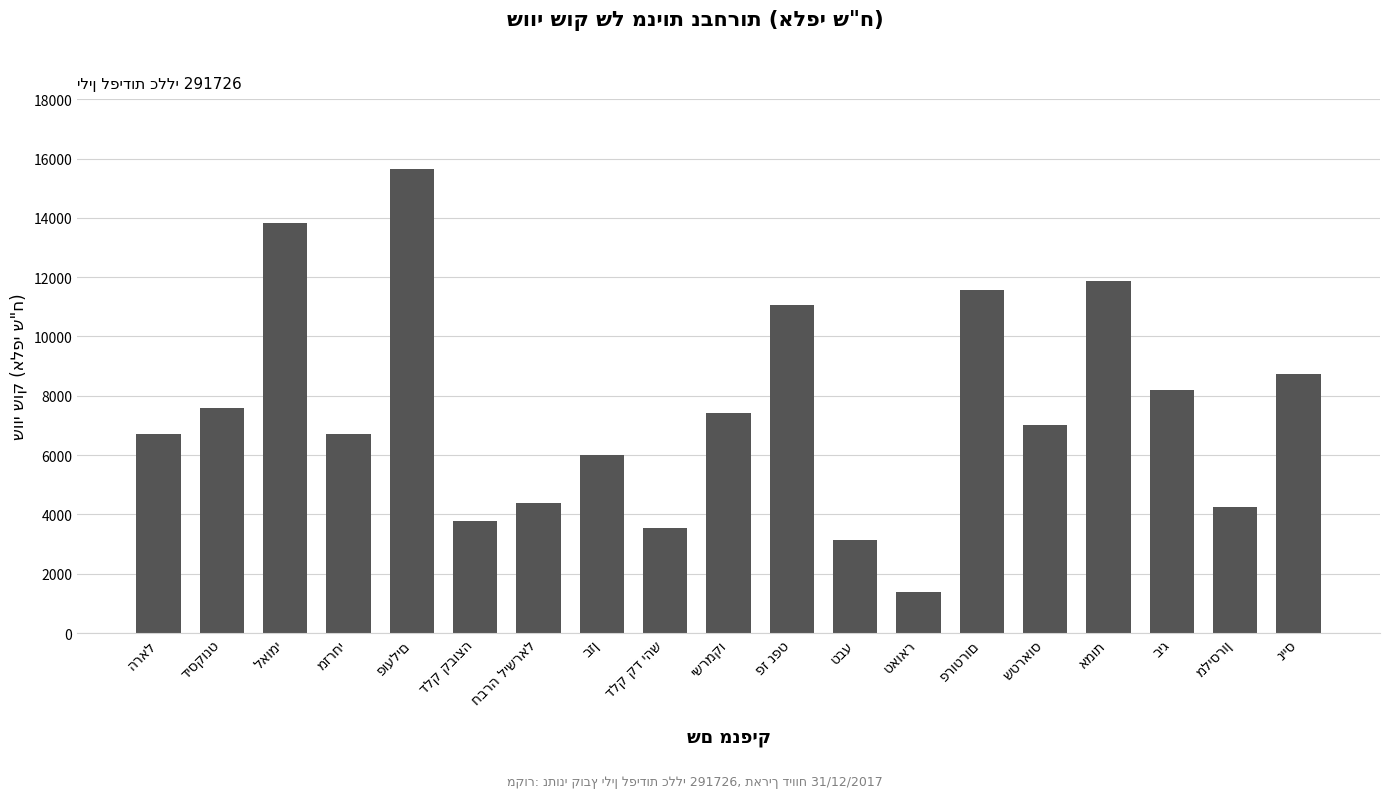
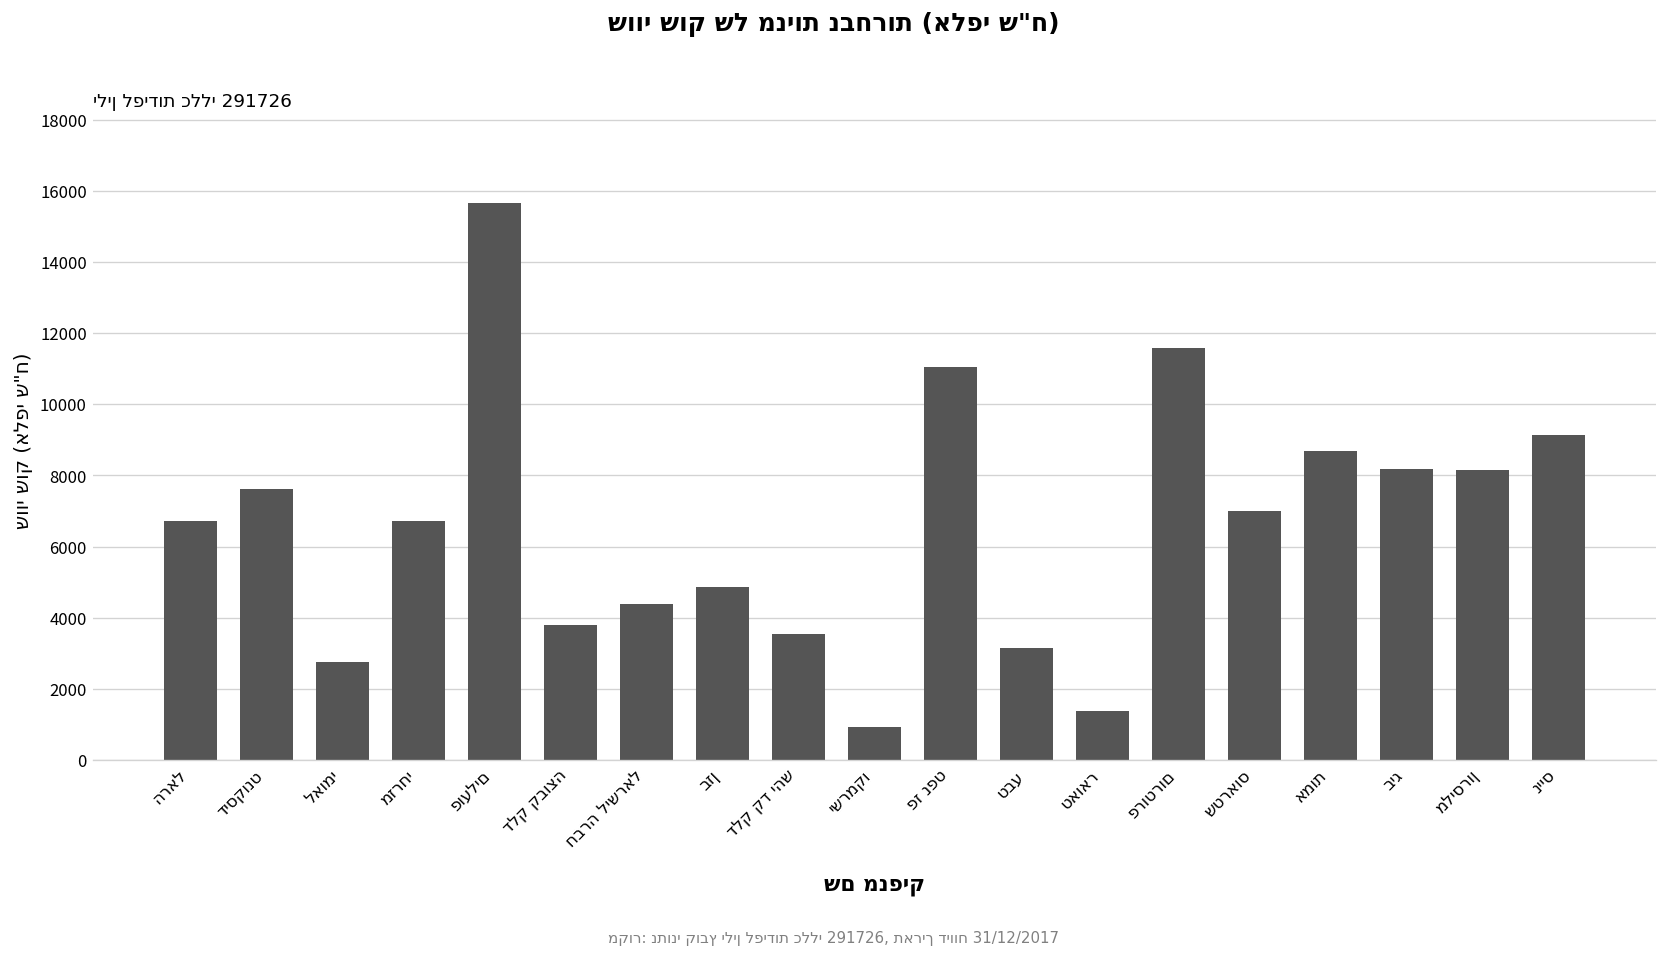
לאומי: 13800 -> 2700
בזן: 6000 -> 4900
ישרמקו: 7400 -> 900
אמות: 11900 -> 8700
מליסרון: 4300 -> 8200
נייס: 8700 -> 9100
